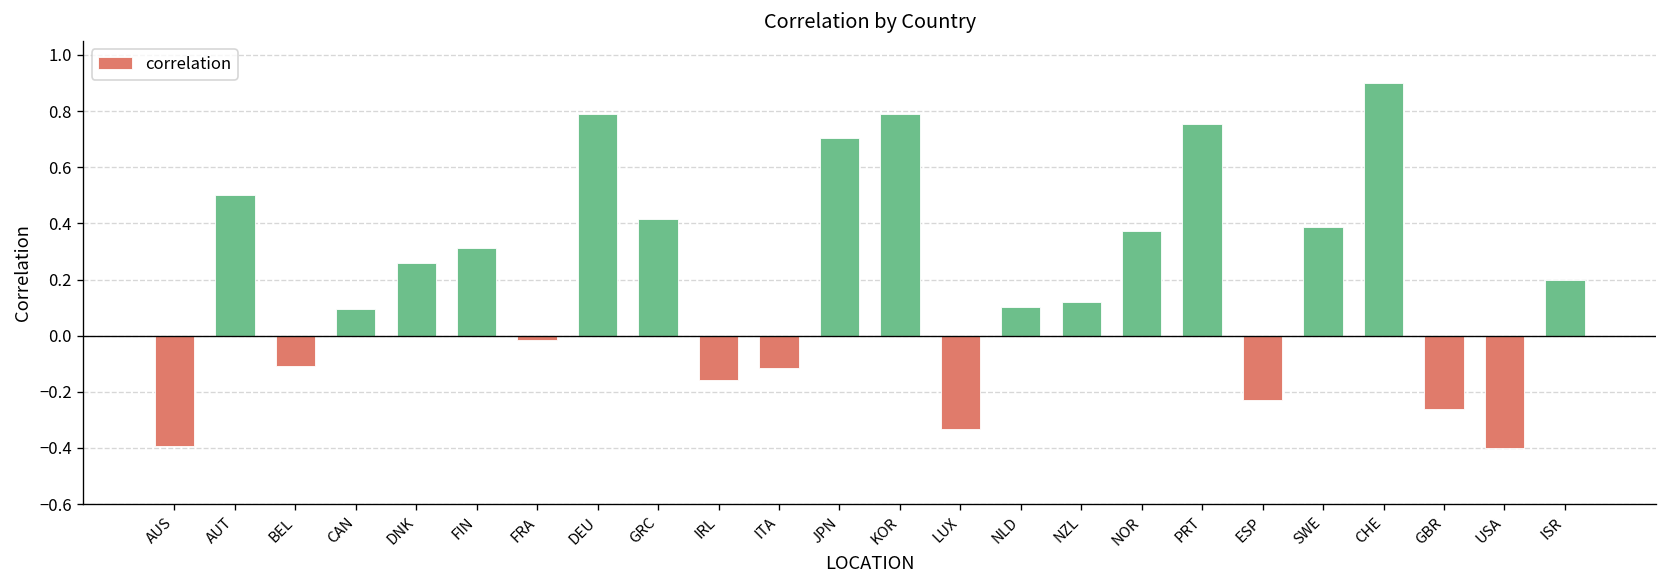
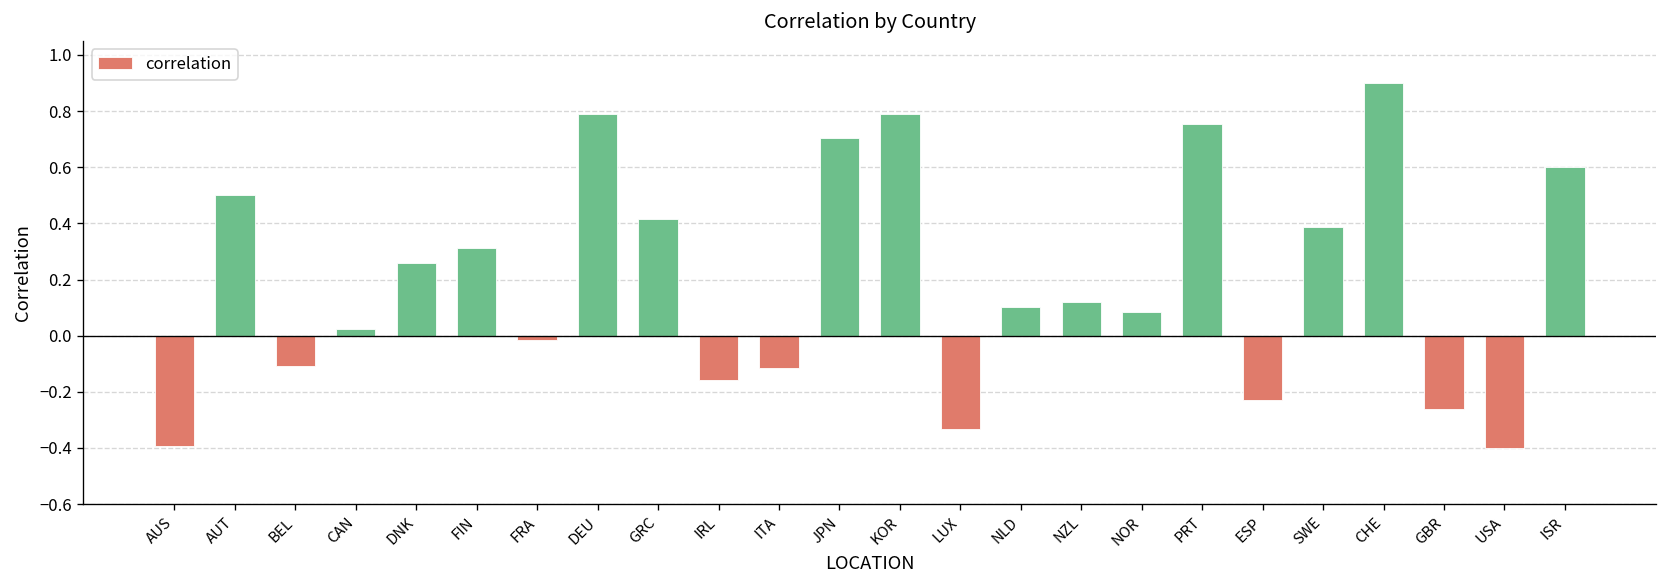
CAN: 0.10 -> 0.03
NOR: 0.37 -> 0.08
ISR: 0.20 -> 0.60
